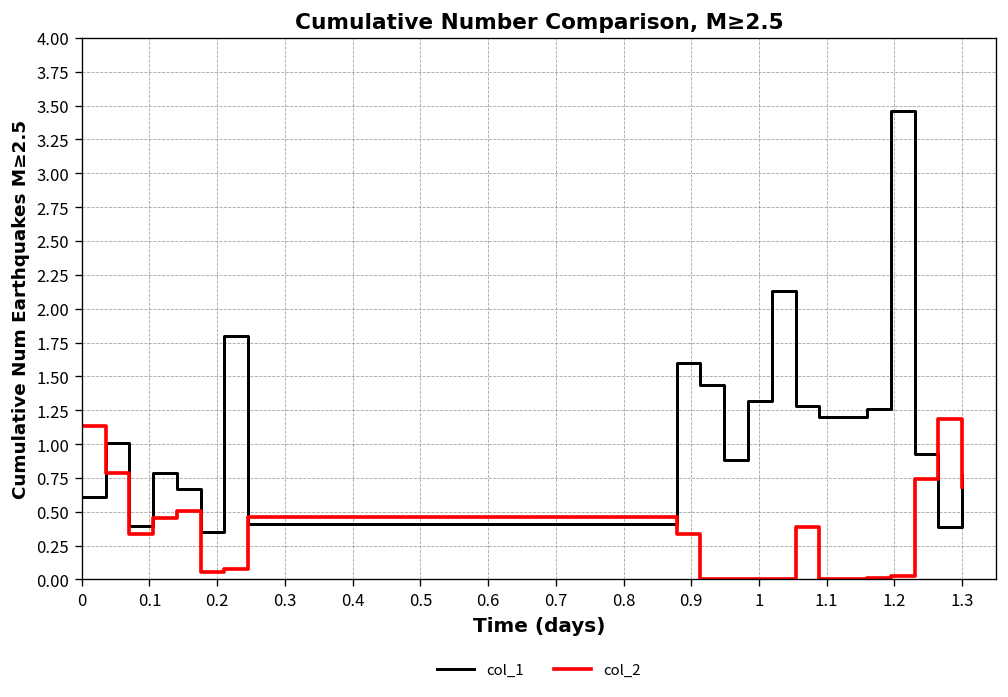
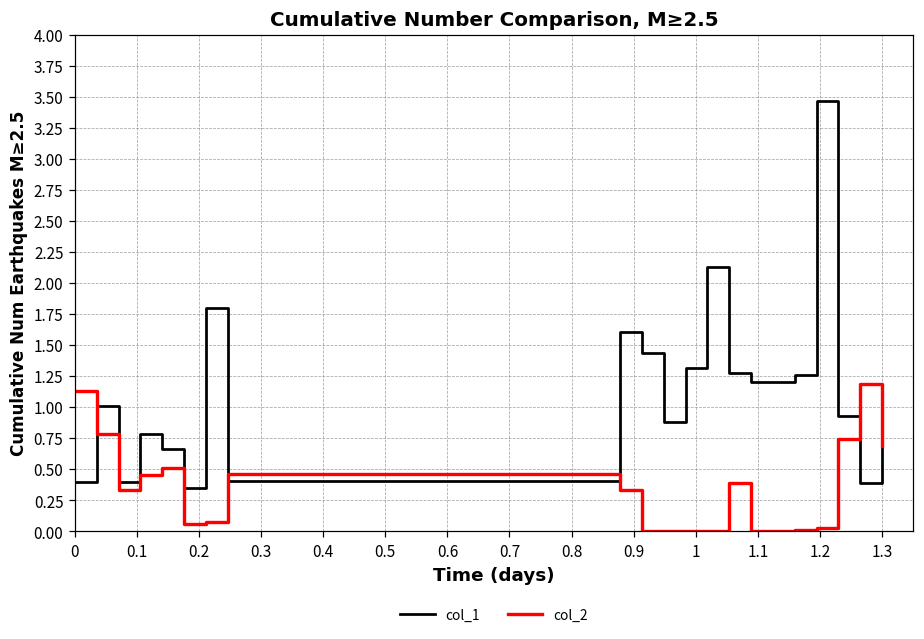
col_1, 0: 0.61 -> 0.40
